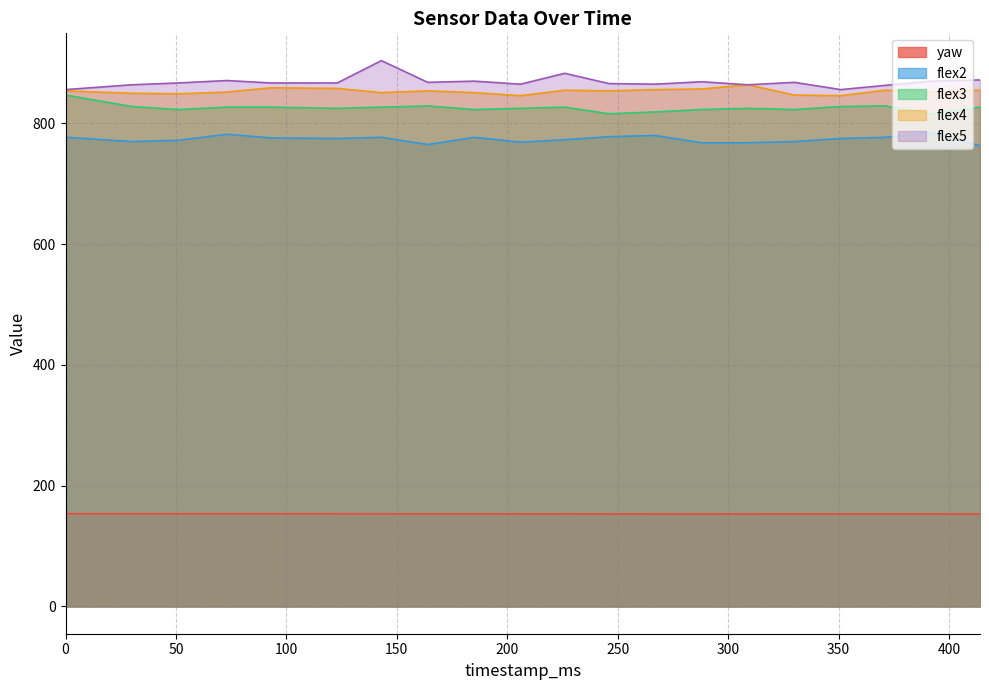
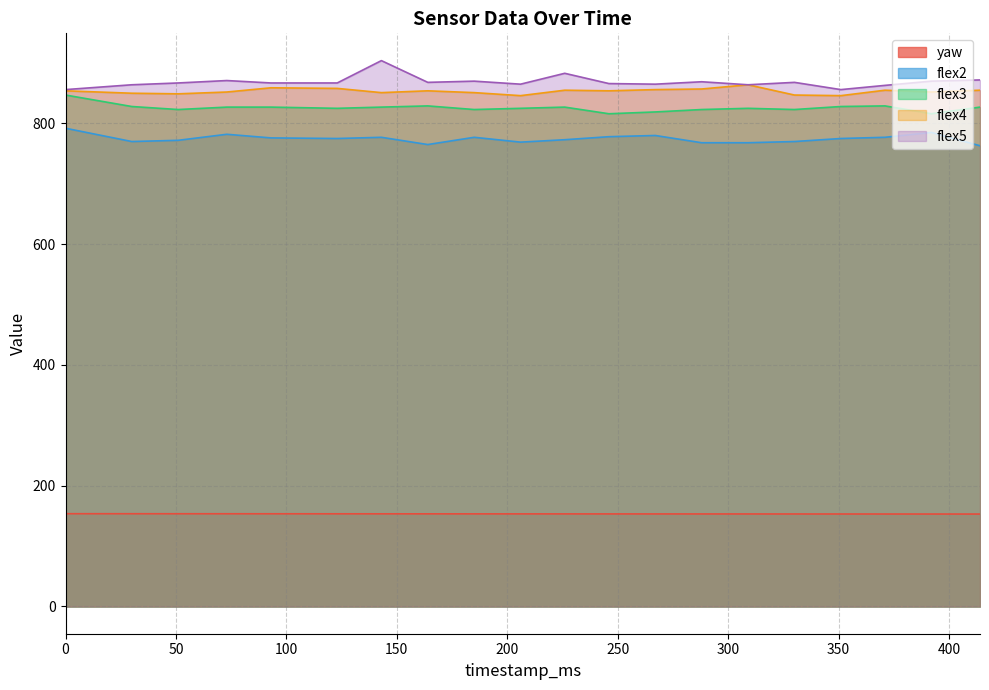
flex2, 0: 780 -> 790
